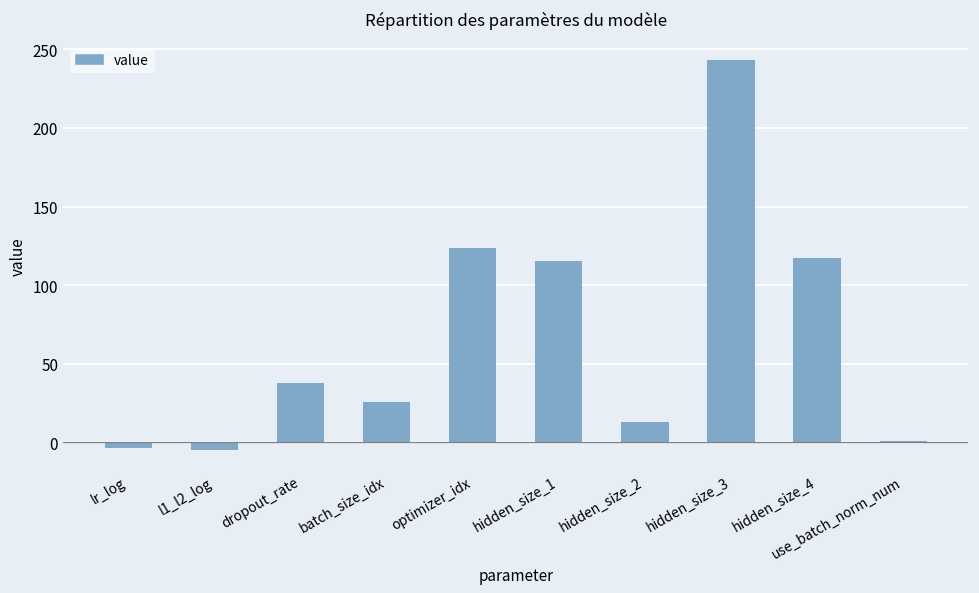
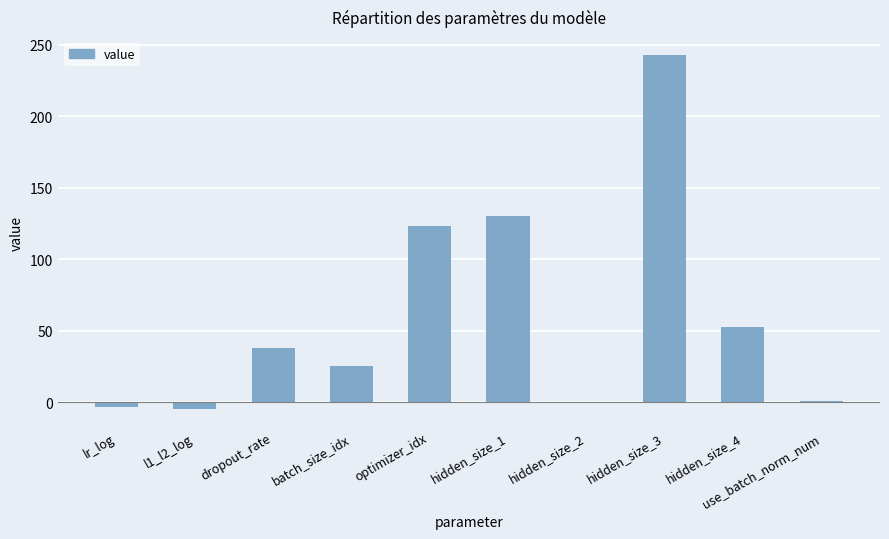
hidden_size_1: 115 -> 130
hidden_size_2: 13 -> 0
hidden_size_4: 117 -> 53
